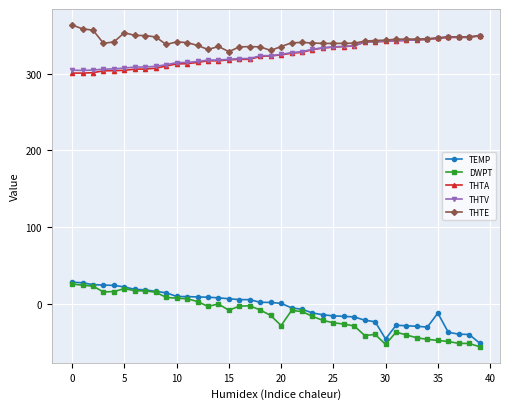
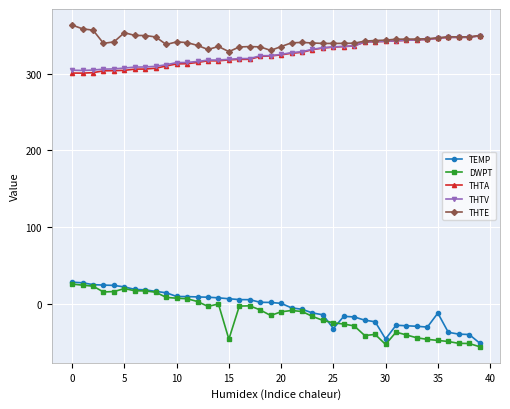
DWPT, 15: -10 -> -50
DWPT, 20: -30 -> -10
TEMP, 25: -20 -> -30
